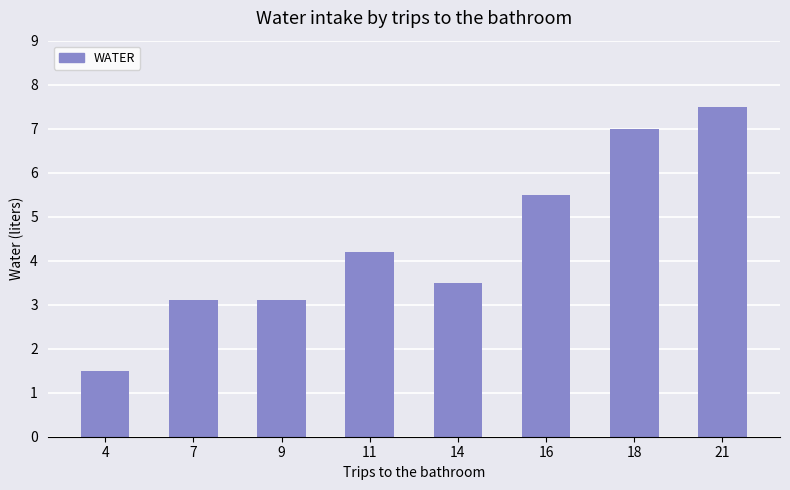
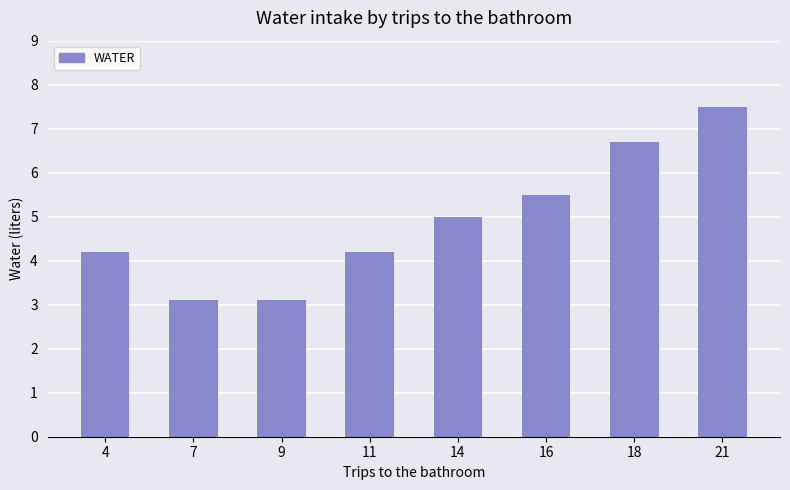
4: 1.5 -> 4.2
14: 3.5 -> 5.0
18: 7.0 -> 6.7
